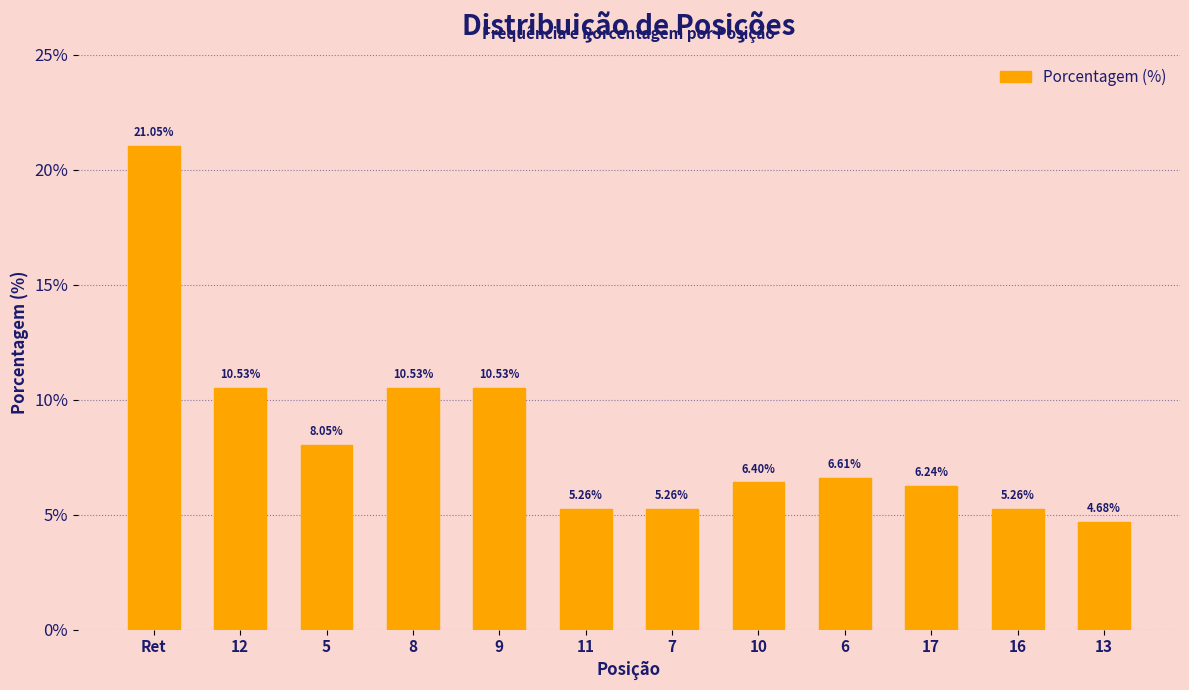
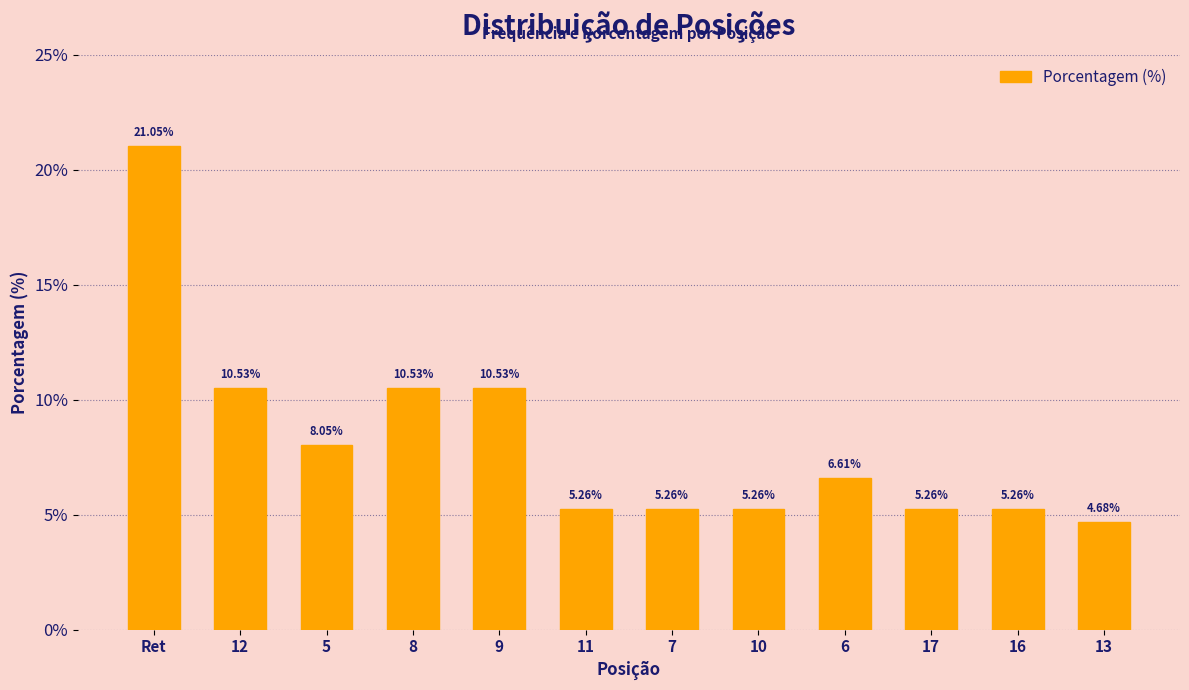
10: 6.40% -> 5.26%
17: 6.24% -> 5.26%
